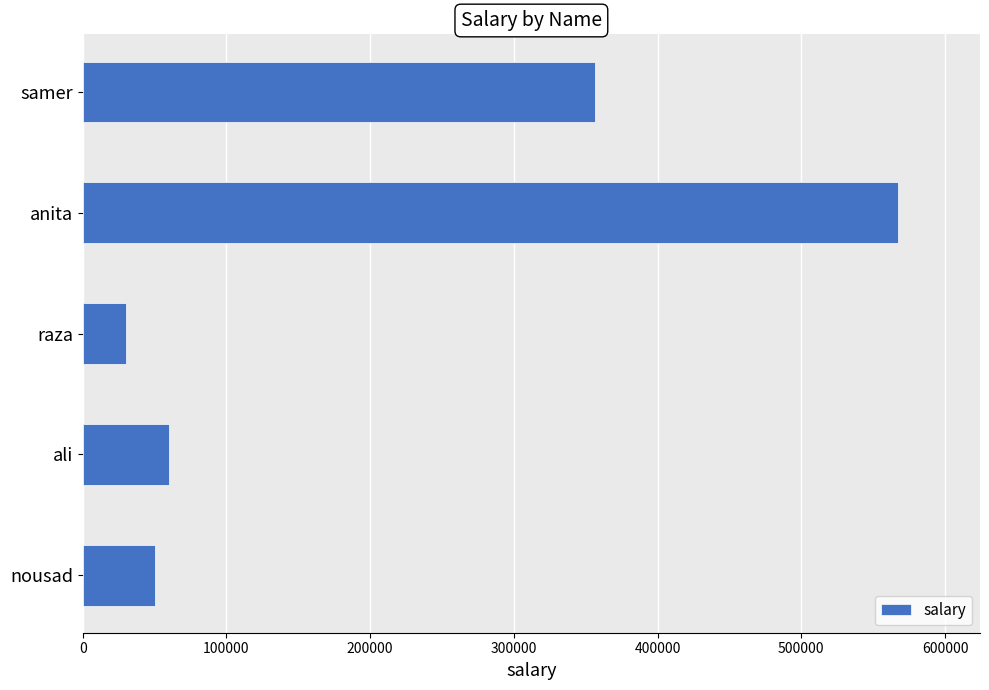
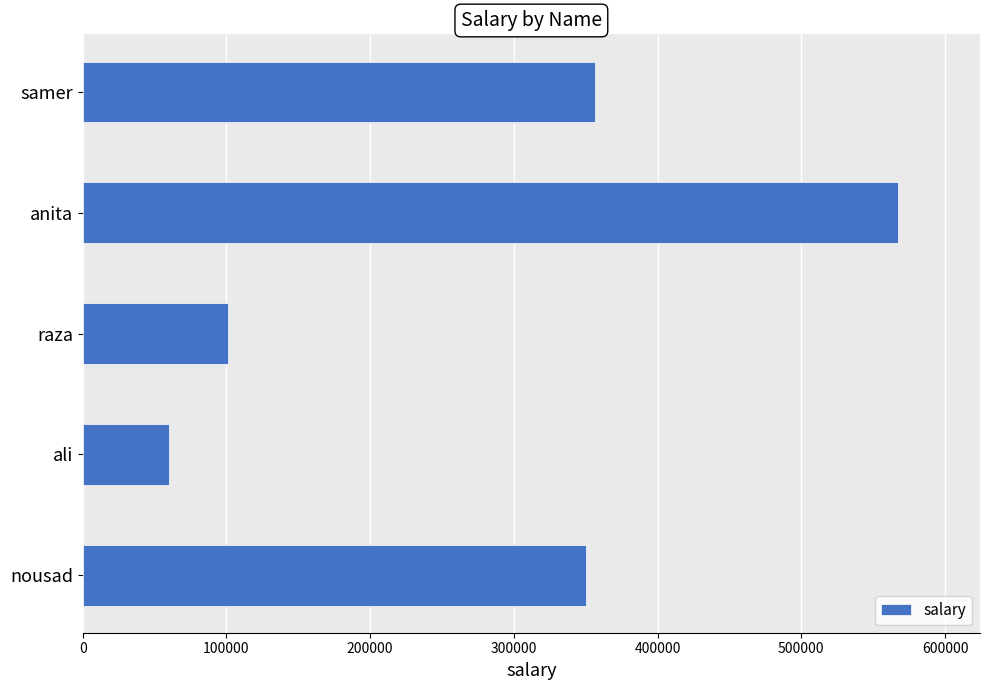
raza: 30000 -> 101000
nousad: 50000 -> 350000
